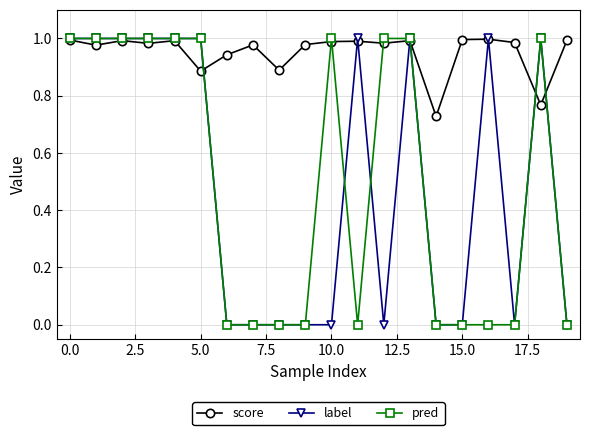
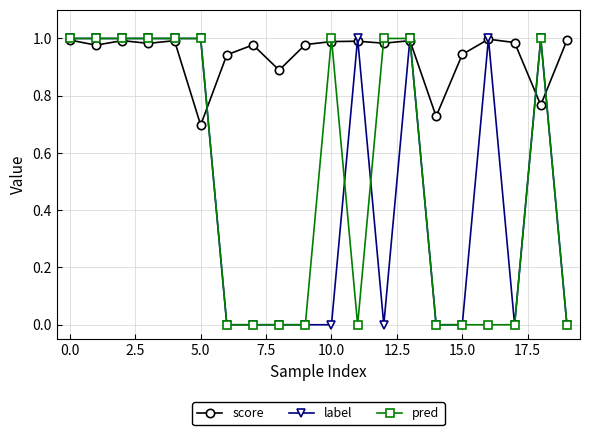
score, 5.0: 0.89 -> 0.70
score, 15.0: 1.00 -> 0.94
